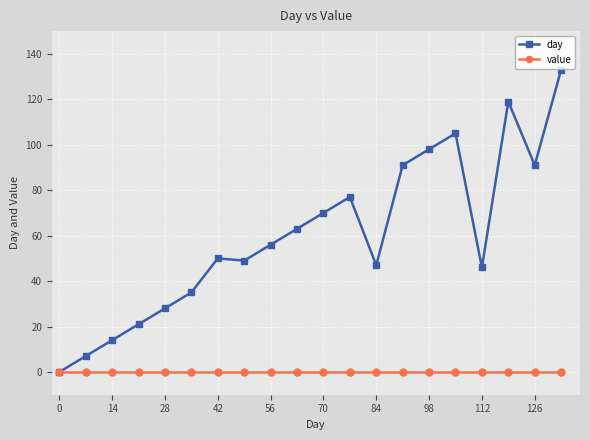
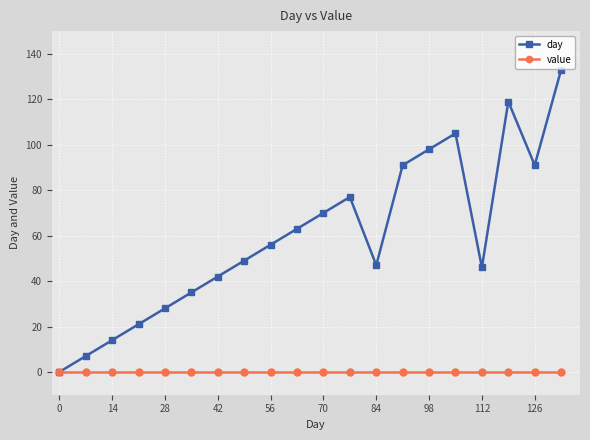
day, 42: 50 -> 42
